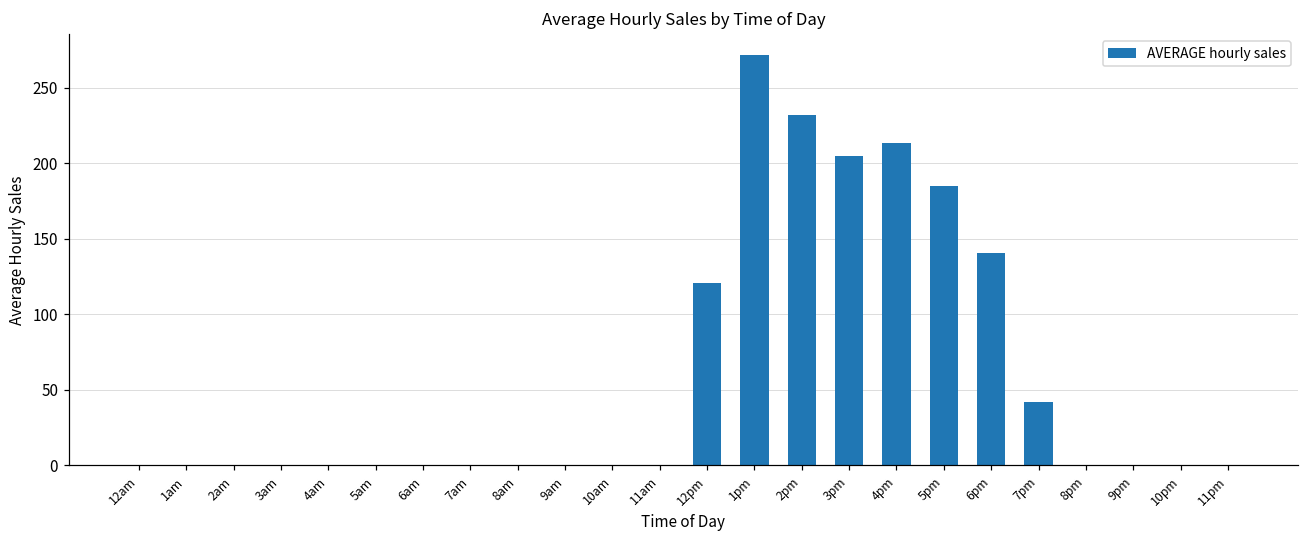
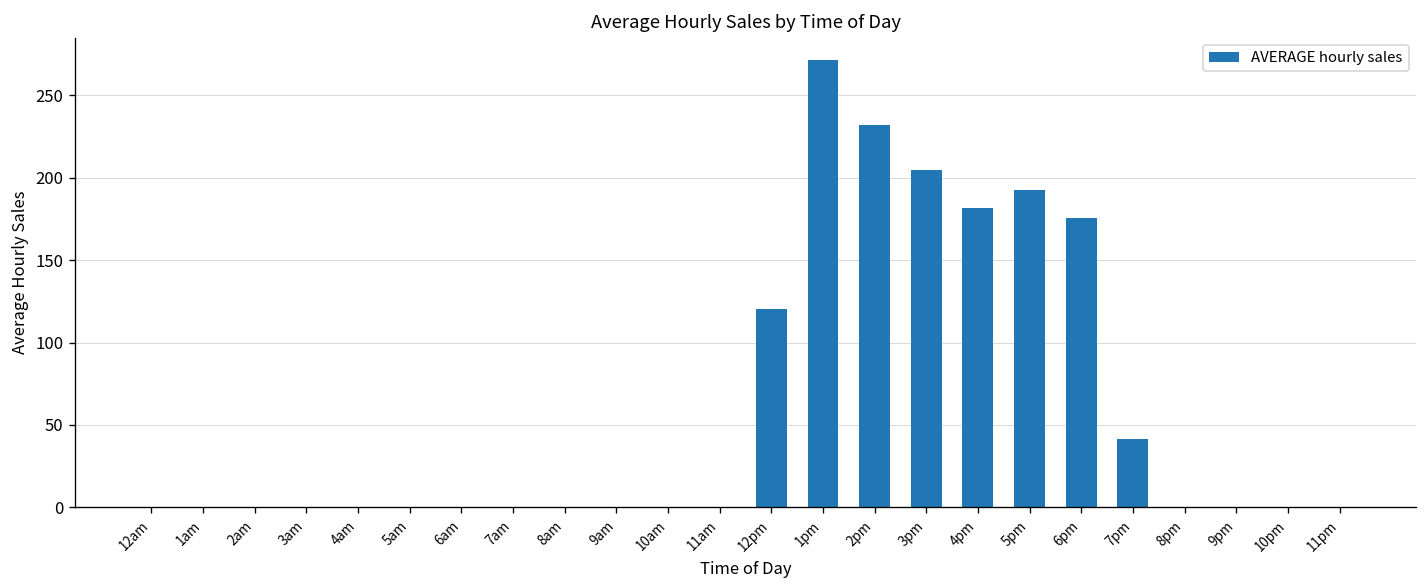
4pm: 213 -> 182
5pm: 185 -> 193
6pm: 140 -> 175
